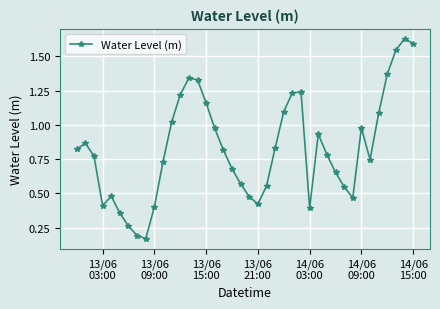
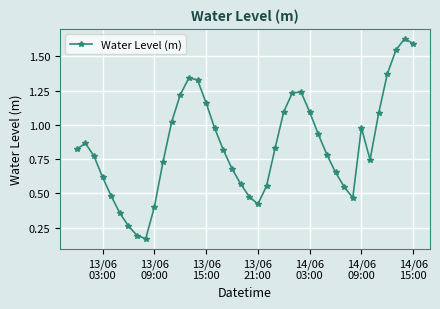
13/06 03:00: 0.41 -> 0.62
14/06 03:00: 0.39 -> 1.09
